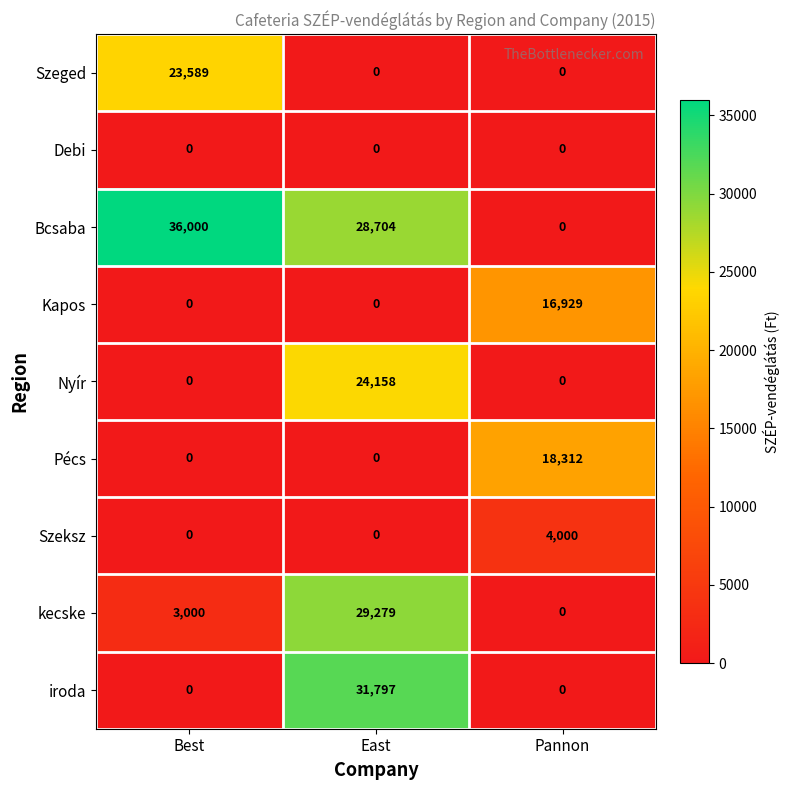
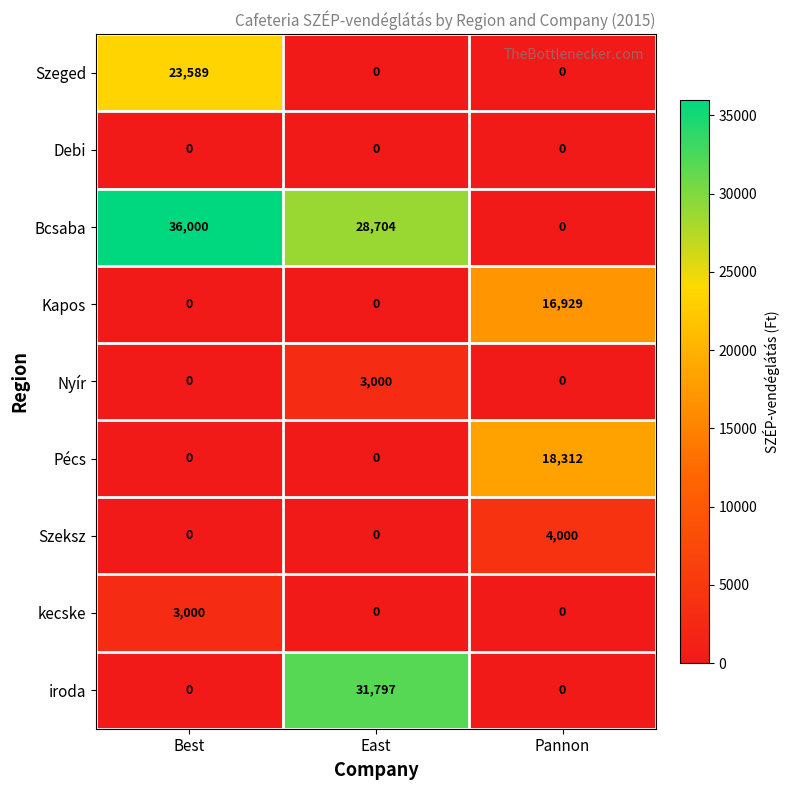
Nyír, East: 24,158 -> 3,000
kecske, East: 29,279 -> 0
